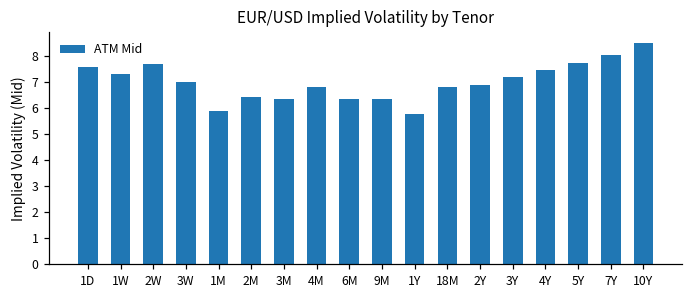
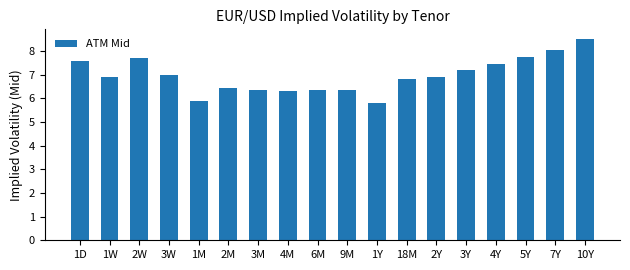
1W: 7.3 -> 6.9
4M: 6.8 -> 6.3
